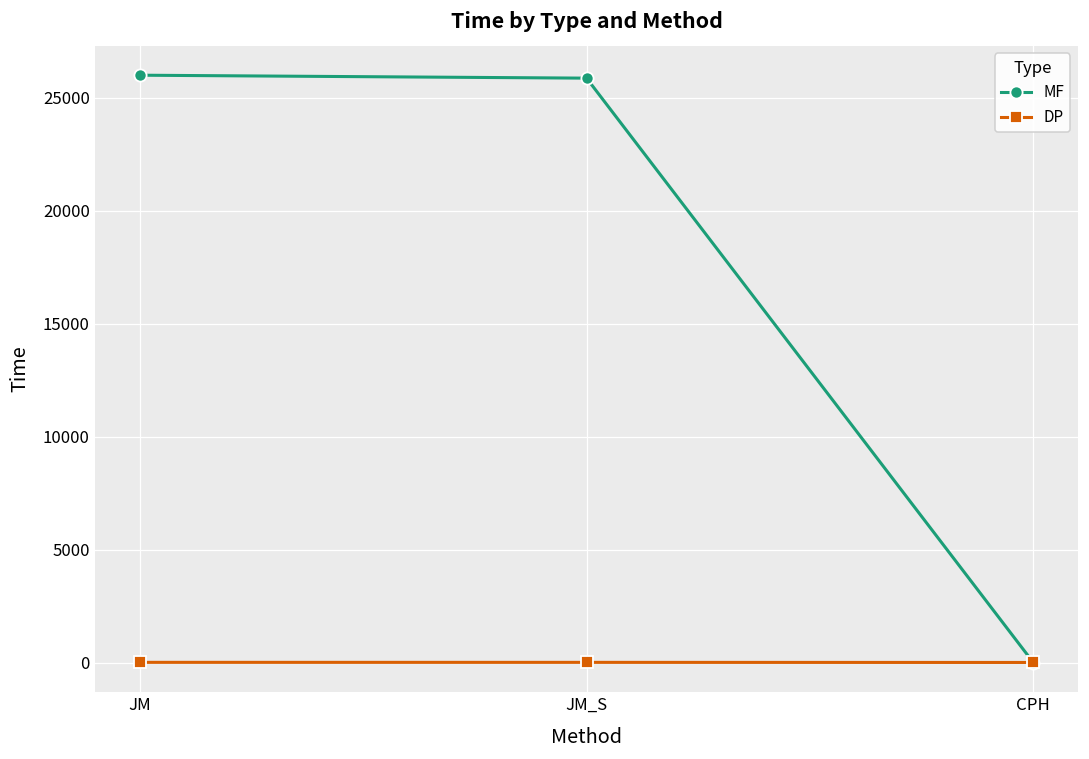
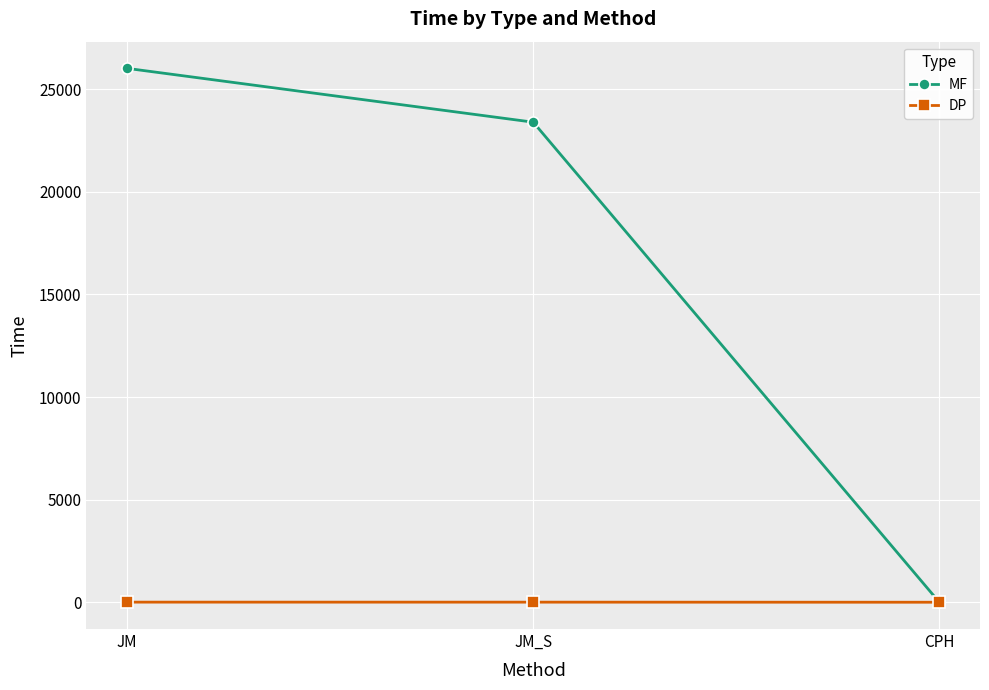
MF, JM_S: 25900 -> 23400
